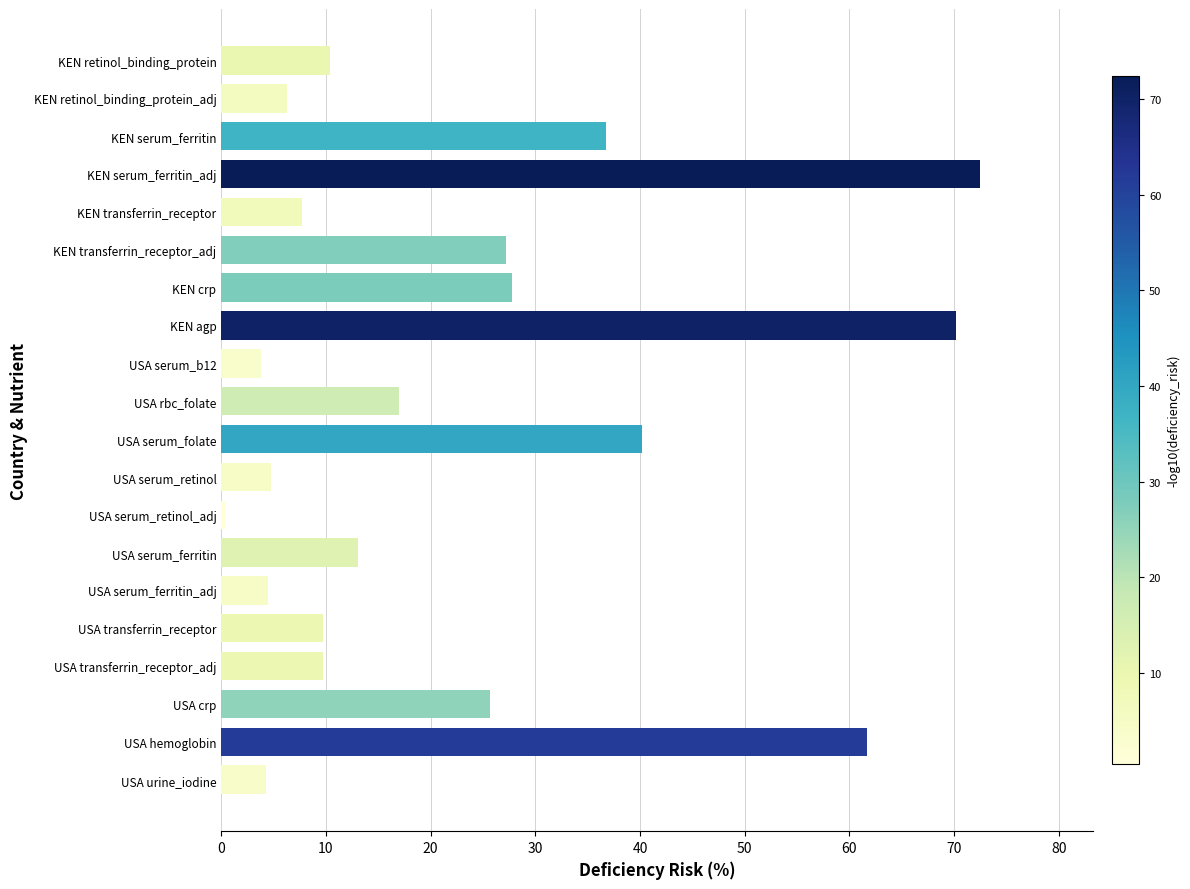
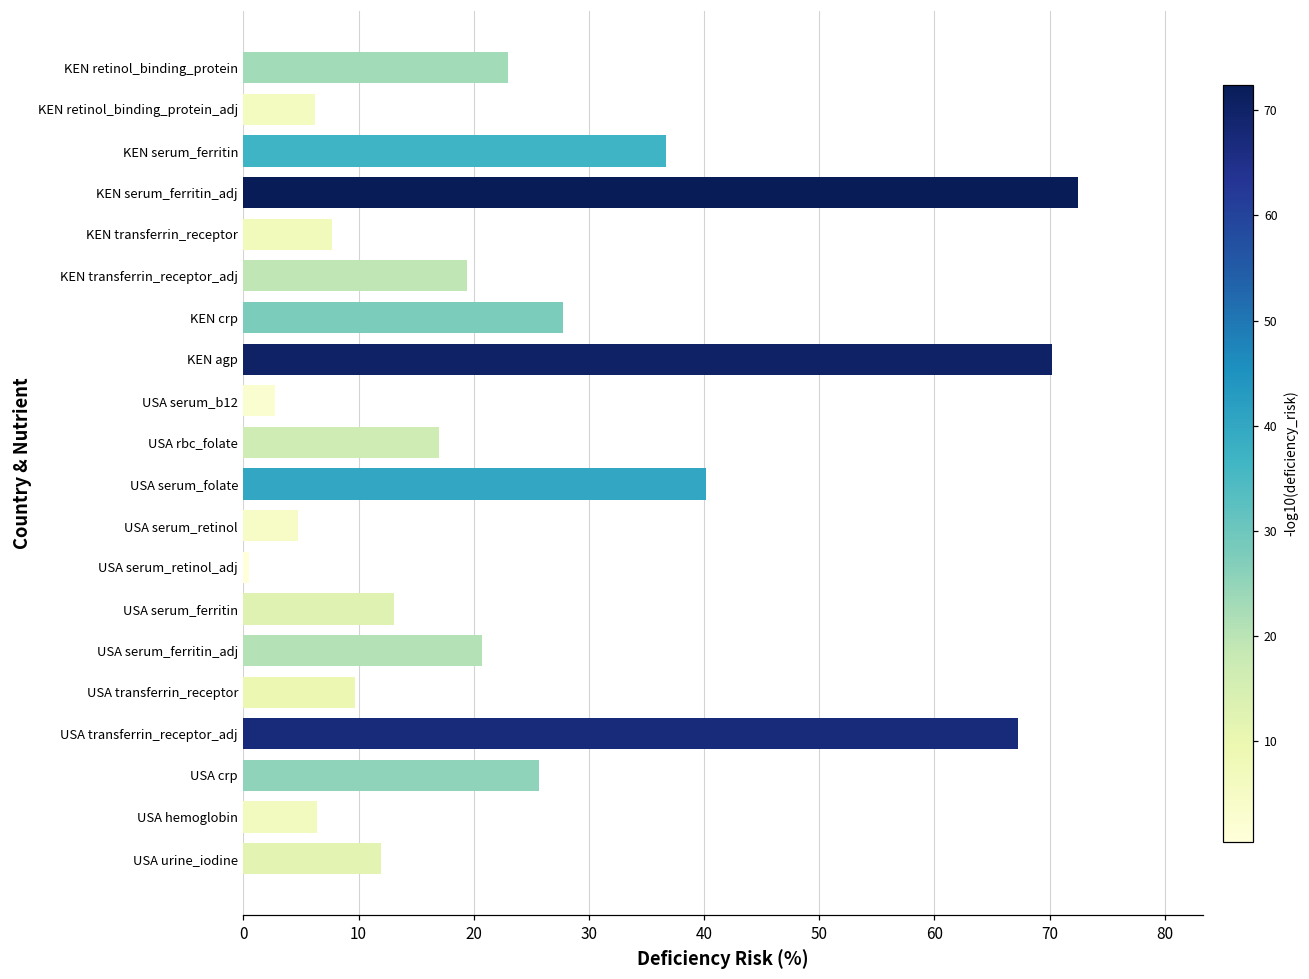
KEN retinol_binding_protein: 10.4 -> 23.0
KEN transferrin_receptor_adj: 27.2 -> 19.4
USA serum_b12: 3.8 -> 2.8
USA serum_ferritin_adj: 4.5 -> 20.7
USA transferrin_receptor_adj: 9.7 -> 67.3
USA hemoglobin: 61.7 -> 6.4
USA urine_iodine: 4.3 -> 11.9
